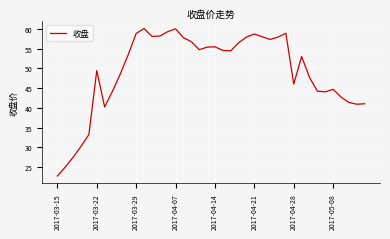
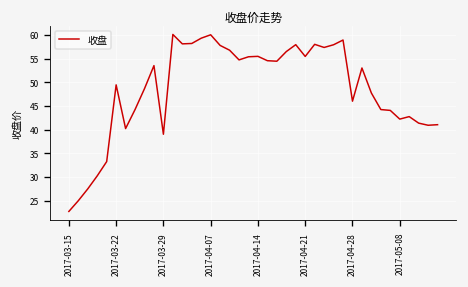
2017-03-29: 59 -> 39
2017-04-21: 59 -> 55
2017-05-08: 45 -> 42
